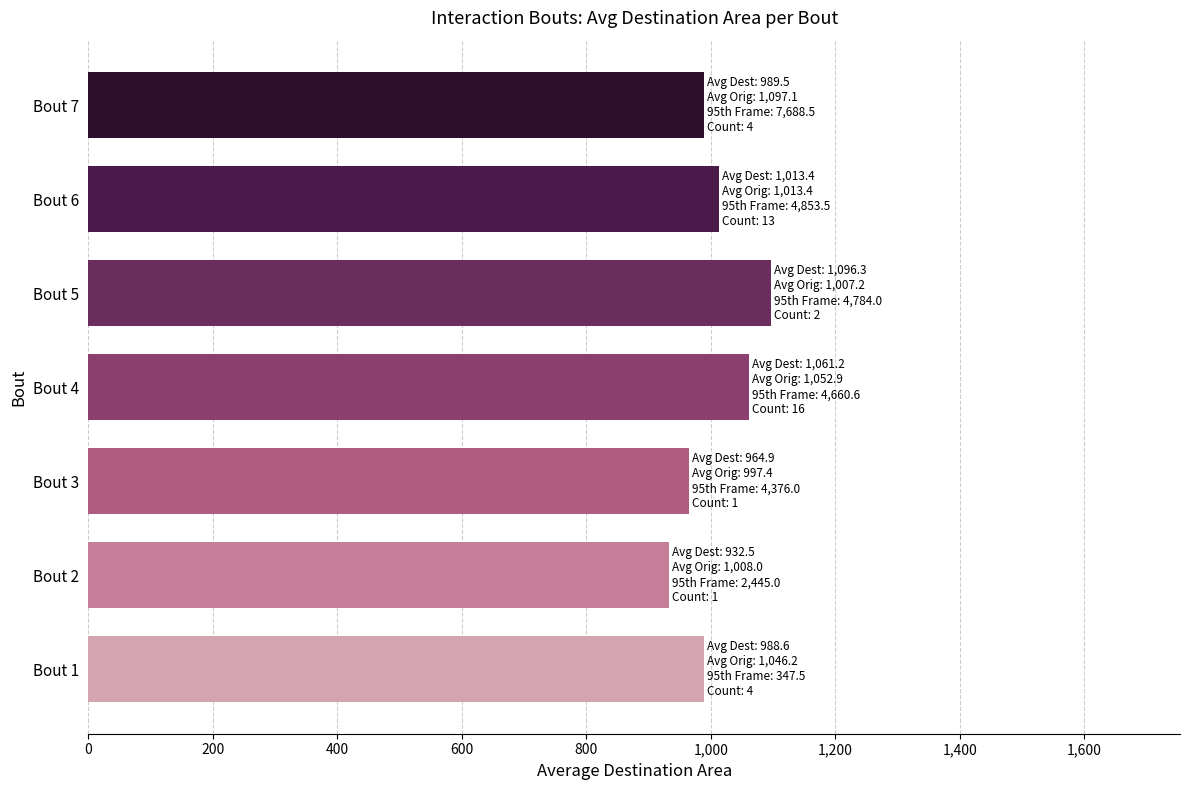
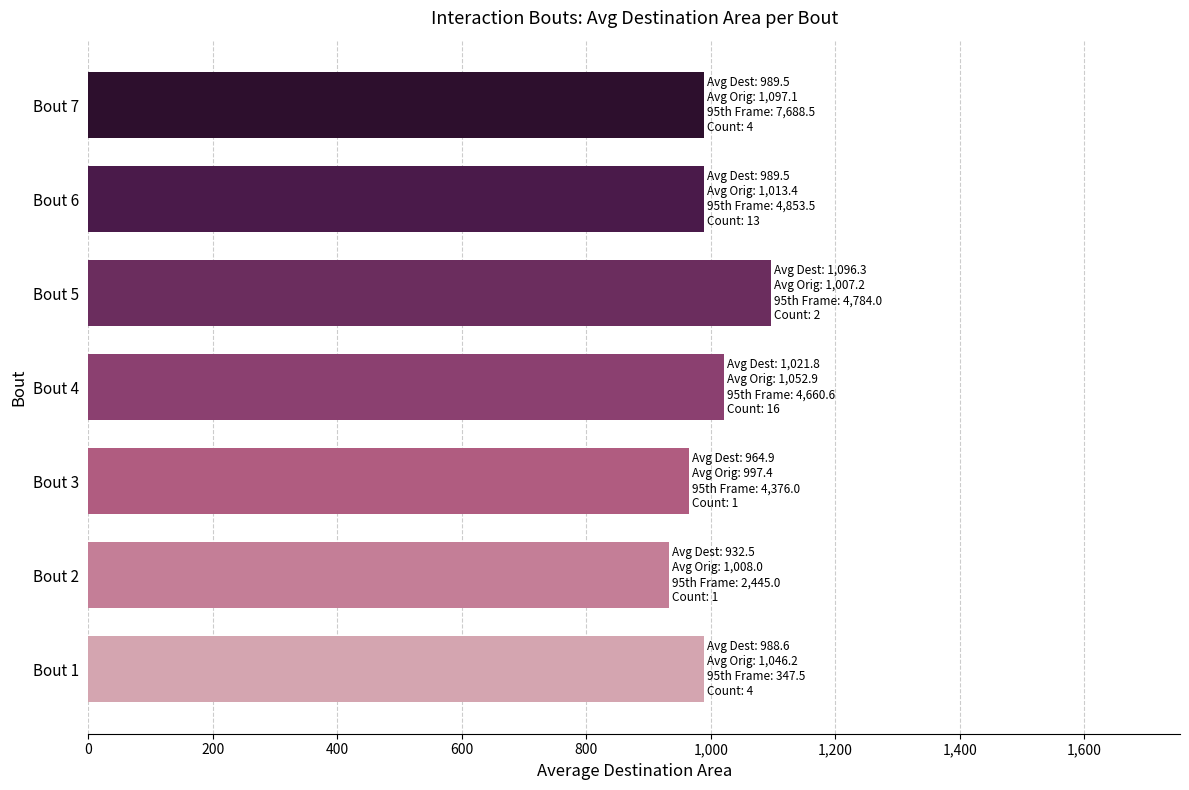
Bout 6: 1,013.4 -> 989.5
Bout 4: 1,061.2 -> 1,021.8
